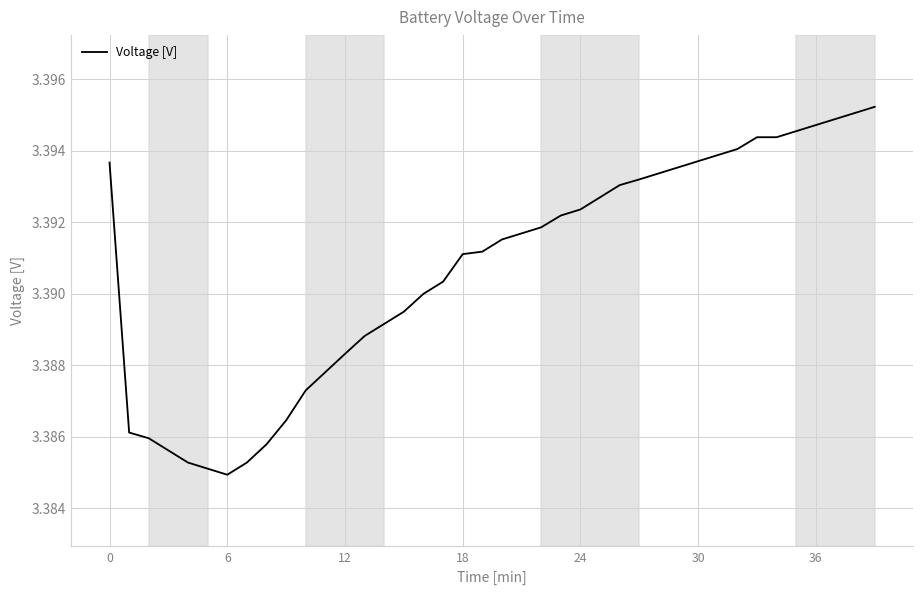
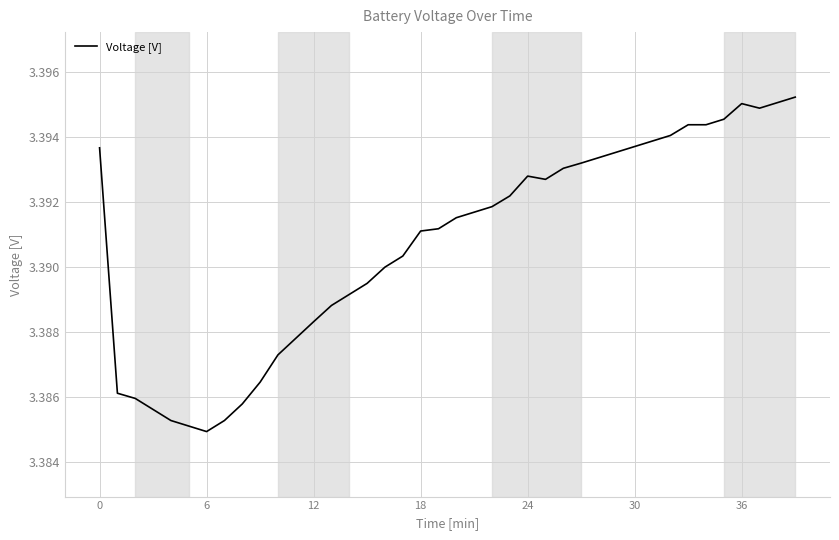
24: 3.3924 -> 3.3928
36: 3.3947 -> 3.3950
